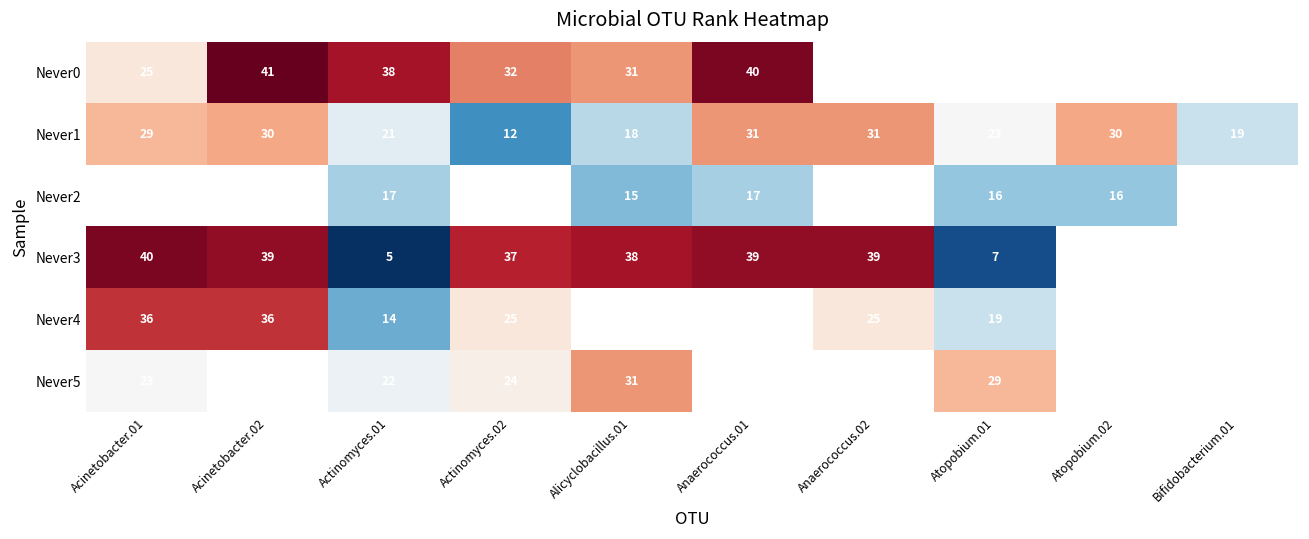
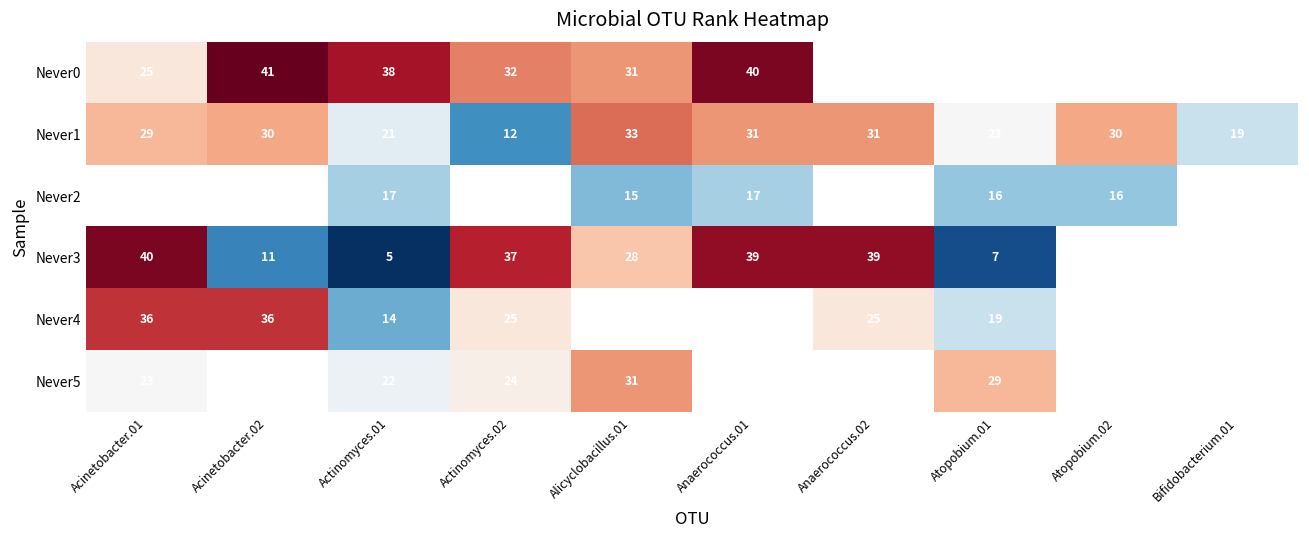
Never1, Alicyclobacillus.01: 18 -> 33
Never3, Acinetobacter.02: 39 -> 11
Never3, Alicyclobacillus.01: 38 -> 28
